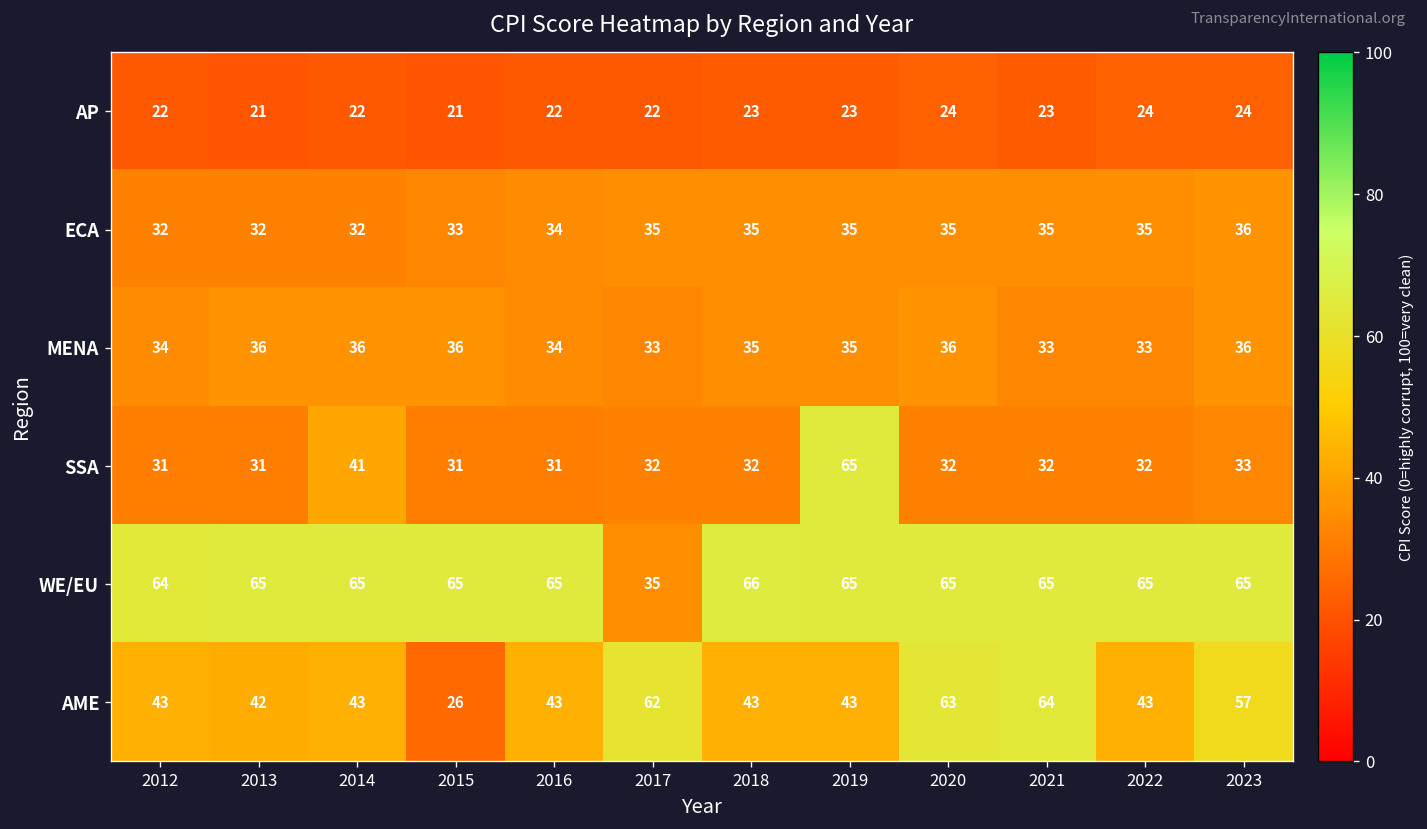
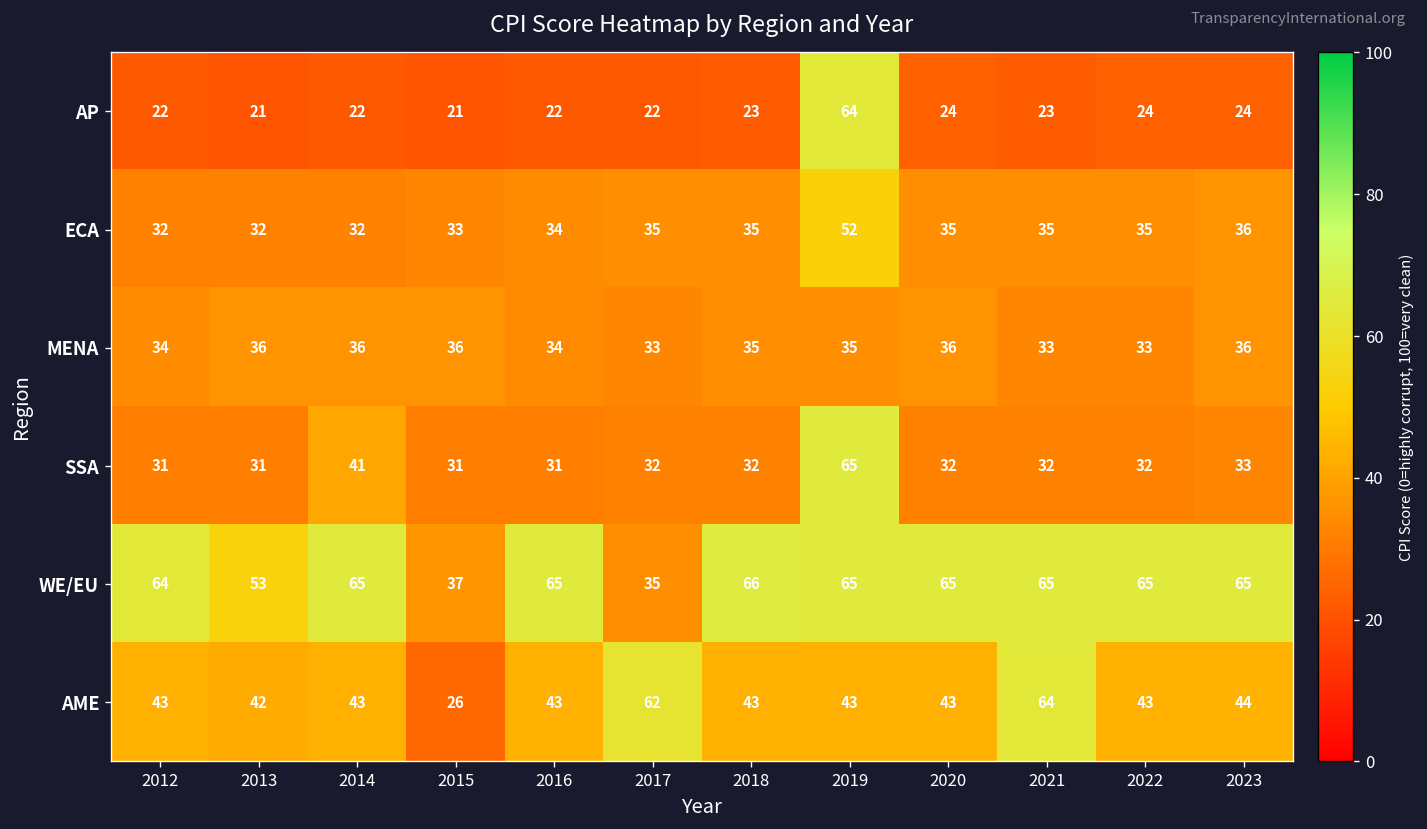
AP, 2019: 23 -> 64
ECA, 2019: 35 -> 52
WE/EU, 2013: 65 -> 53
WE/EU, 2015: 65 -> 37
AME, 2020: 63 -> 43
AME, 2023: 57 -> 44
